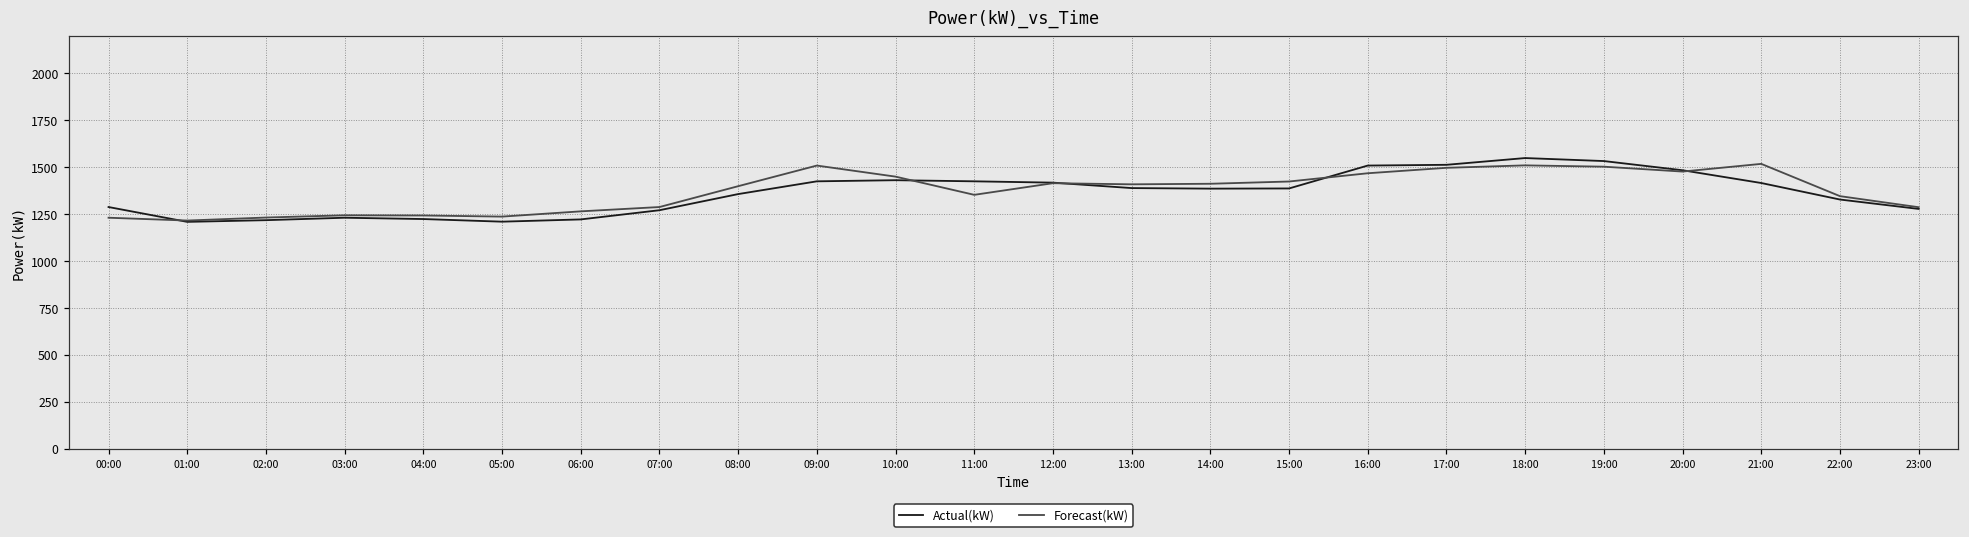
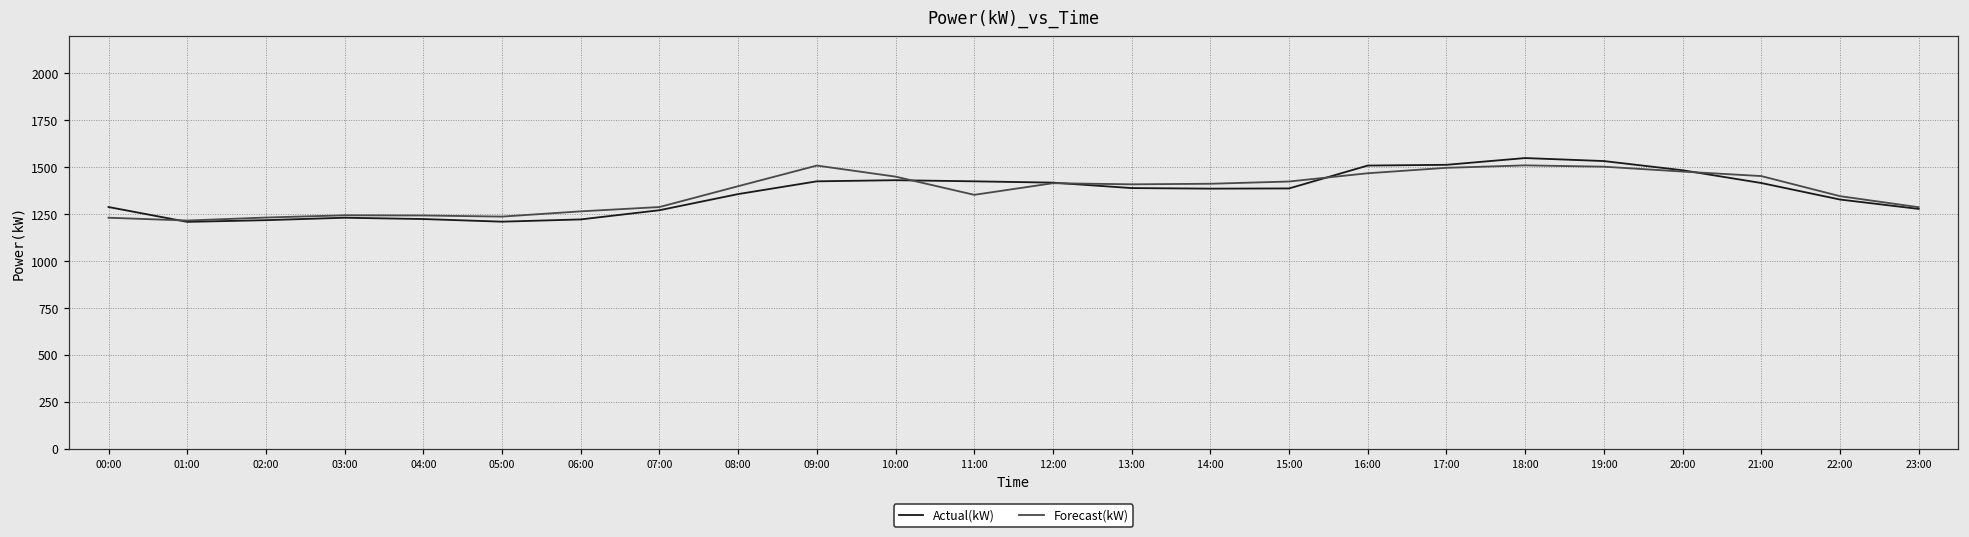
Forecast(kW), 21:00: 1520 -> 1450
